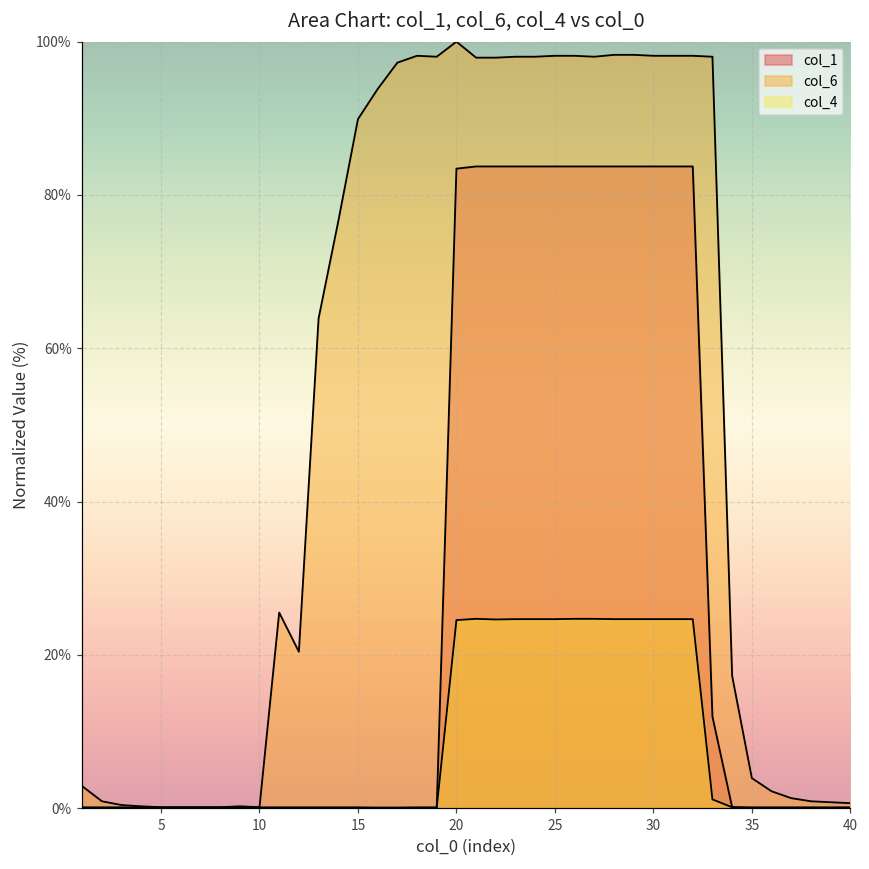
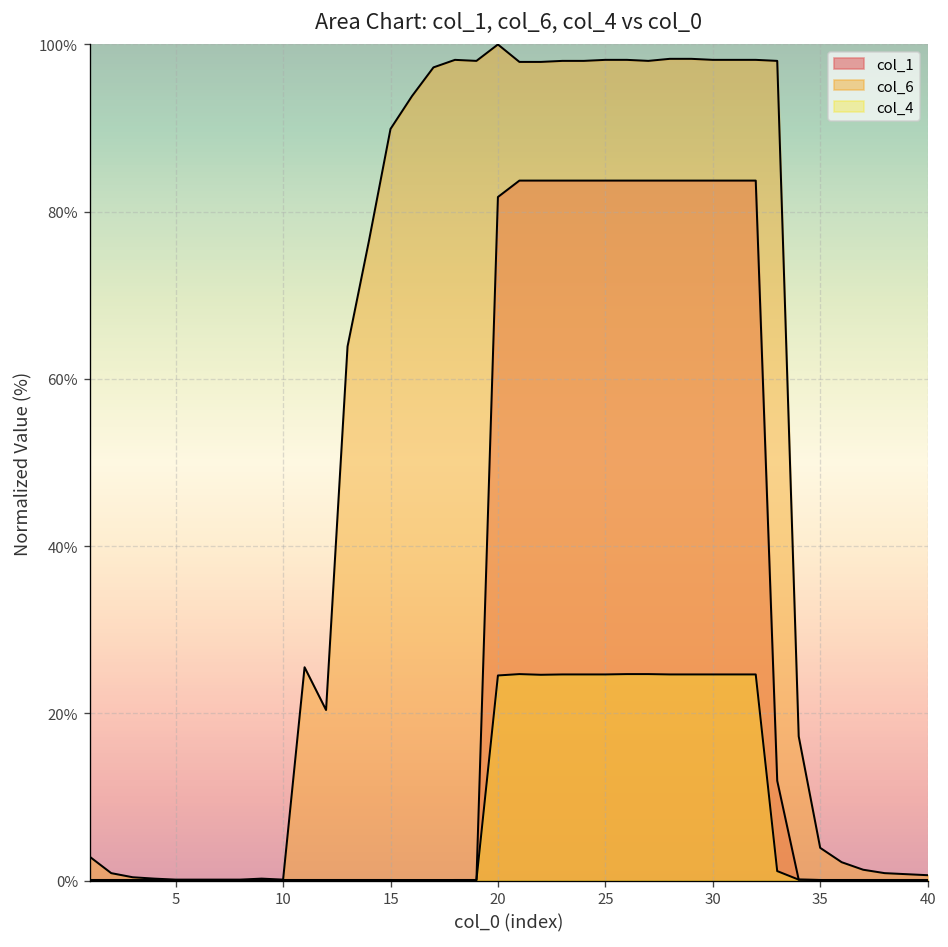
col_1, 20: 83% -> 82%
